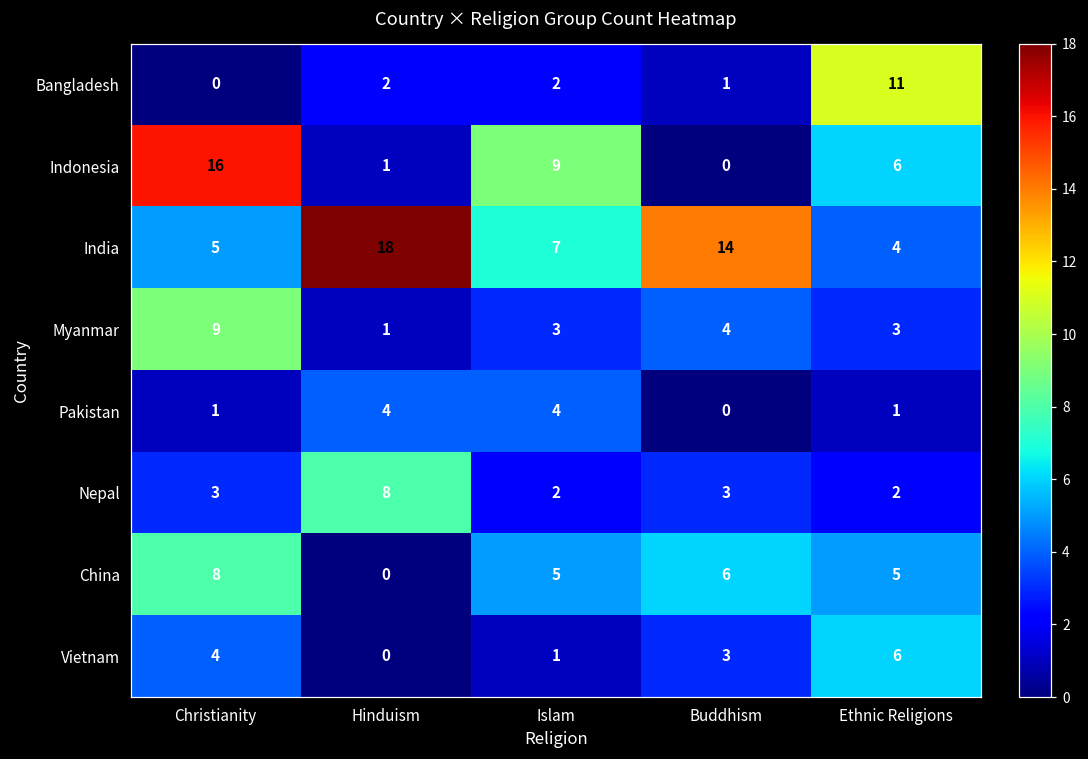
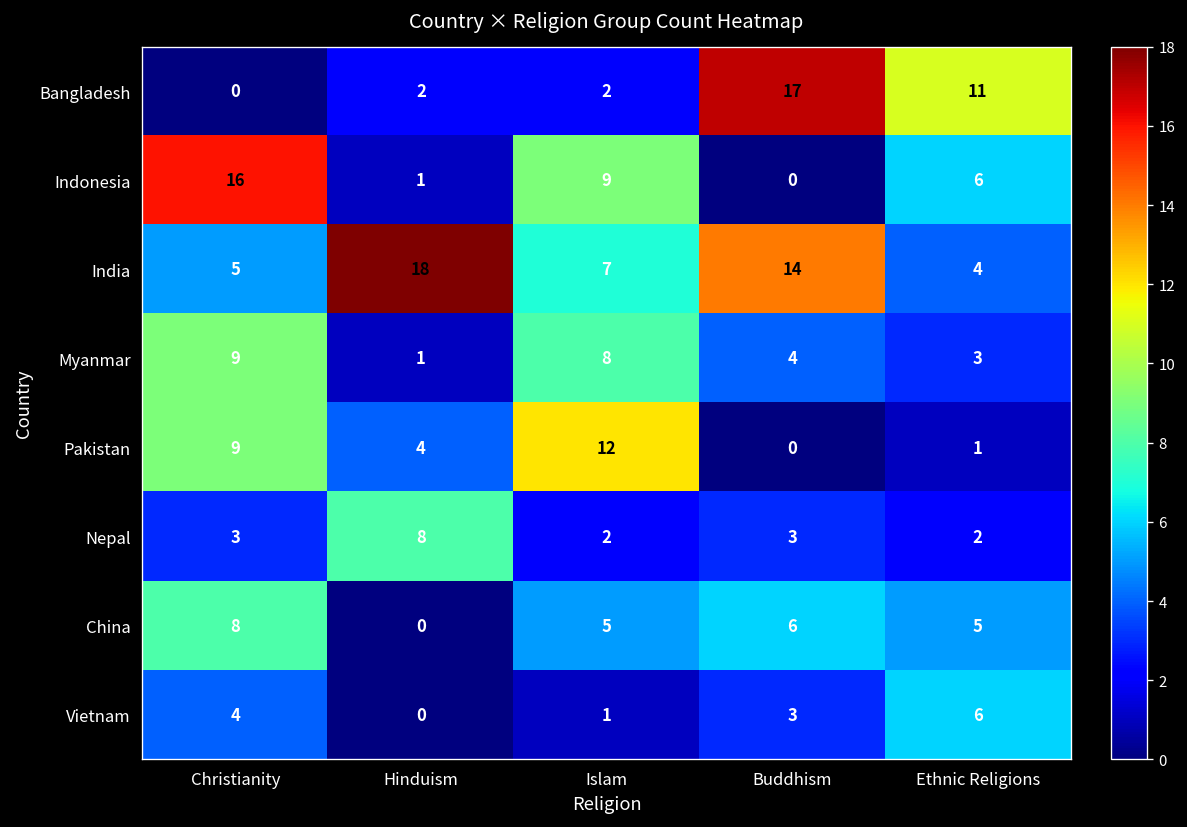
Bangladesh, Buddhism: 1 -> 17
Myanmar, Islam: 3 -> 8
Pakistan, Christianity: 1 -> 9
Pakistan, Islam: 4 -> 12
